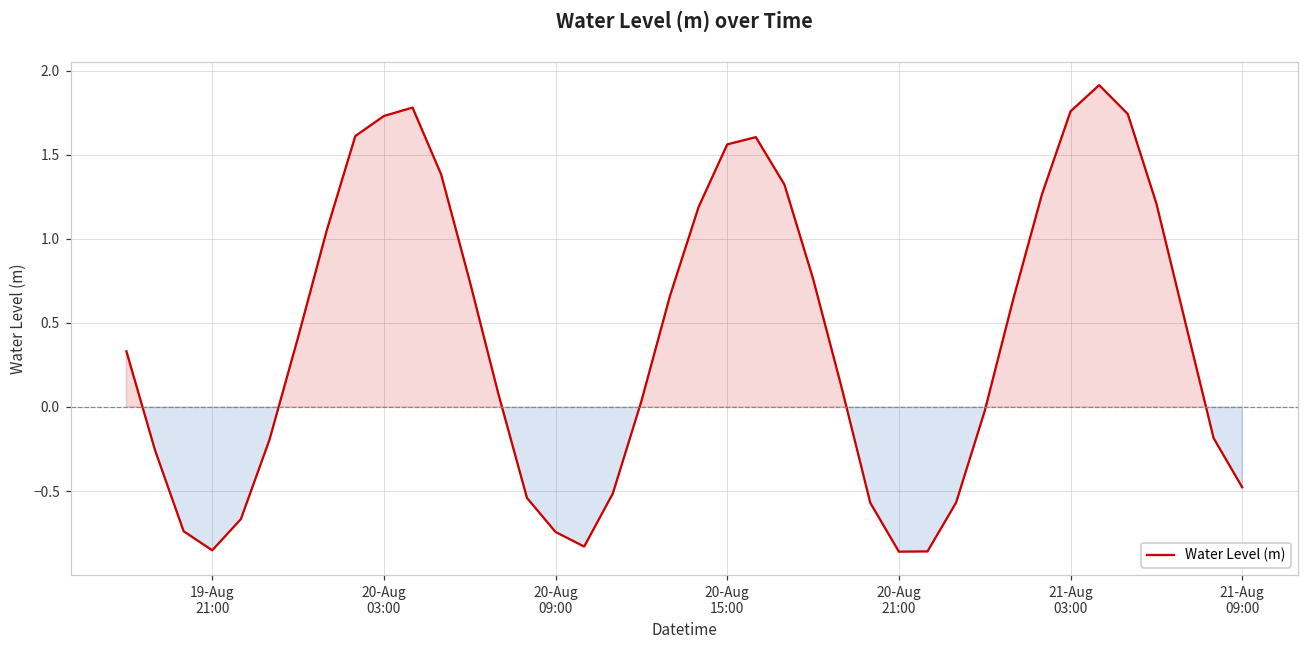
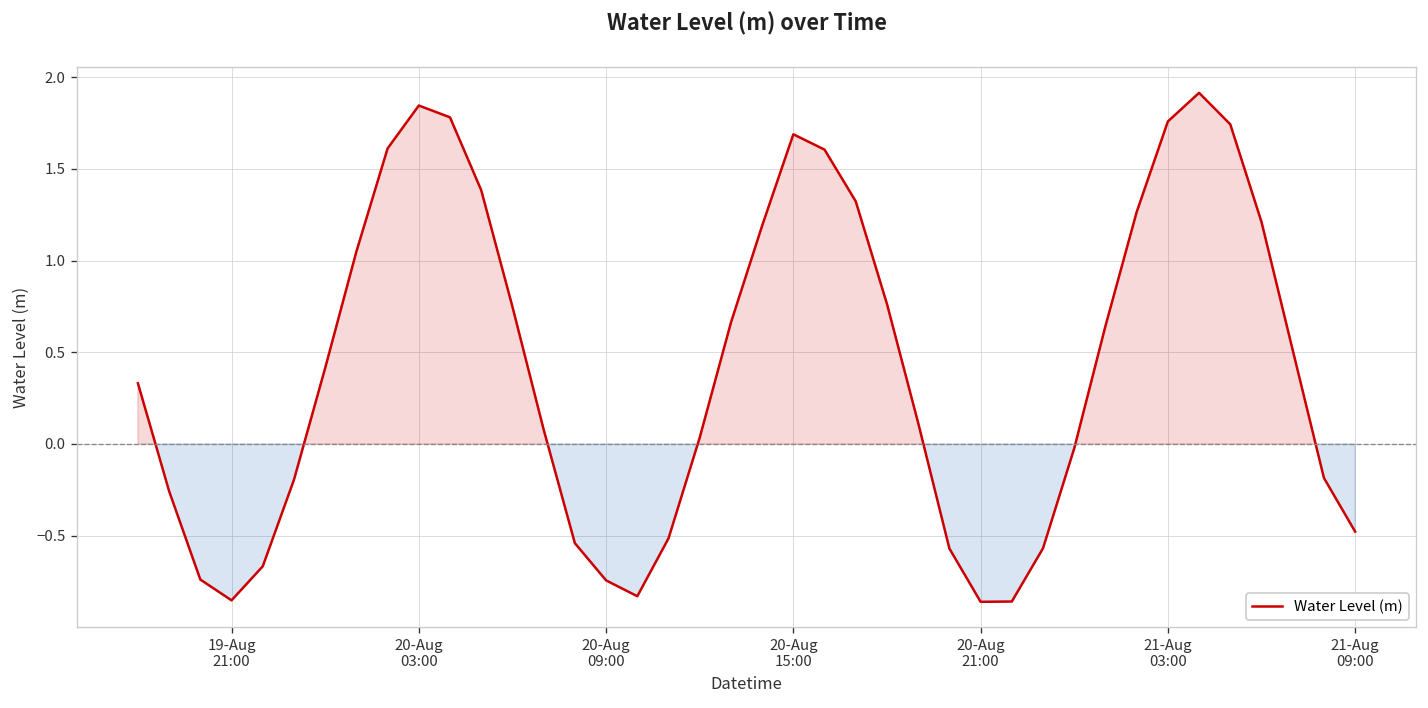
20-Aug 03:00: 1.73 -> 1.84
20-Aug 15:00: 1.56 -> 1.69
